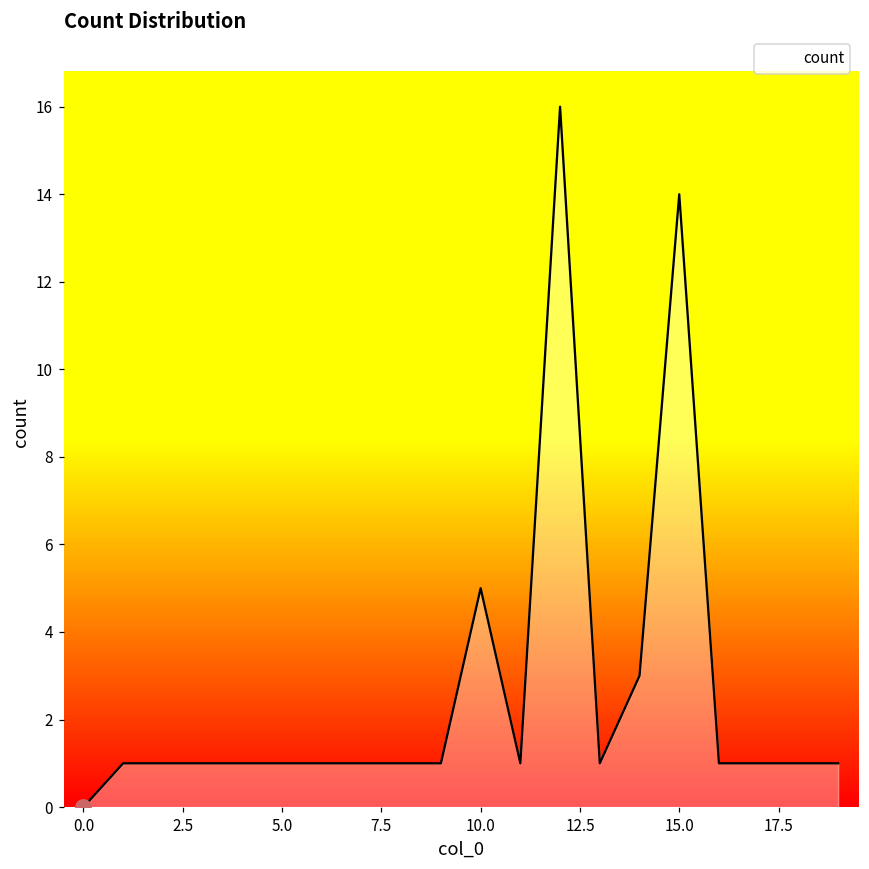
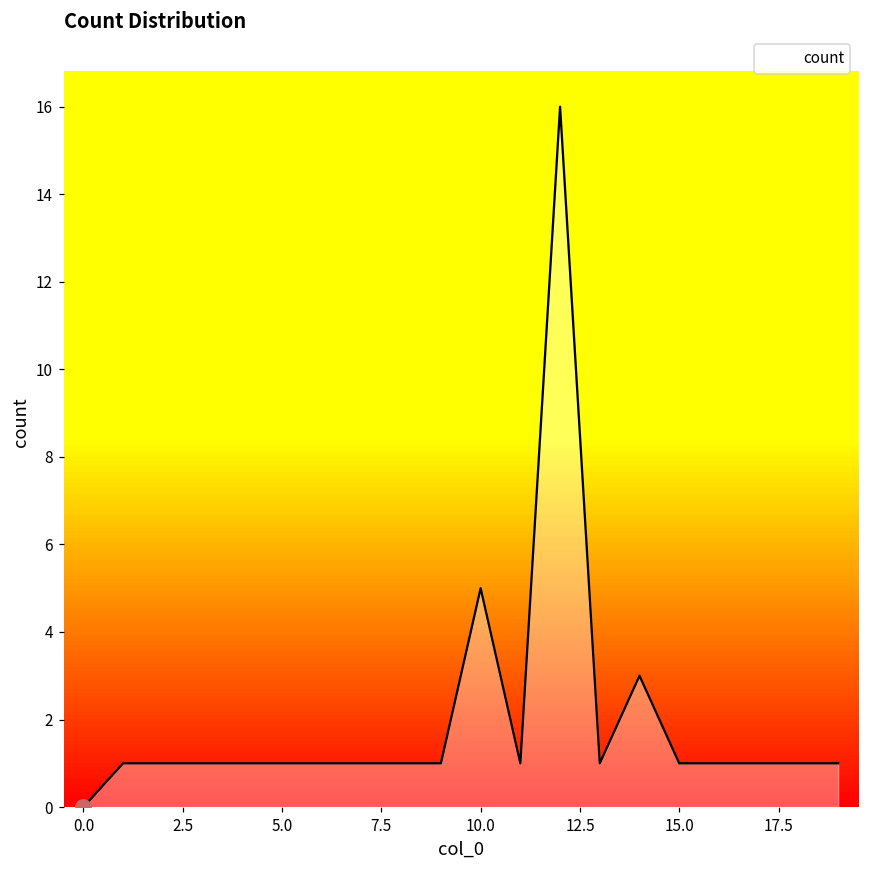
count, 15.0: 14 -> 1
